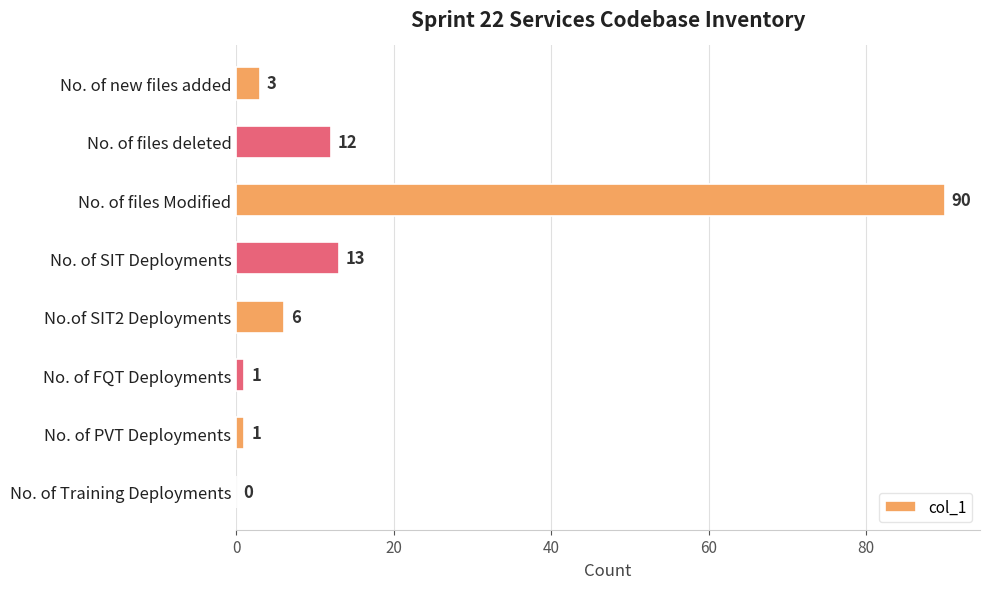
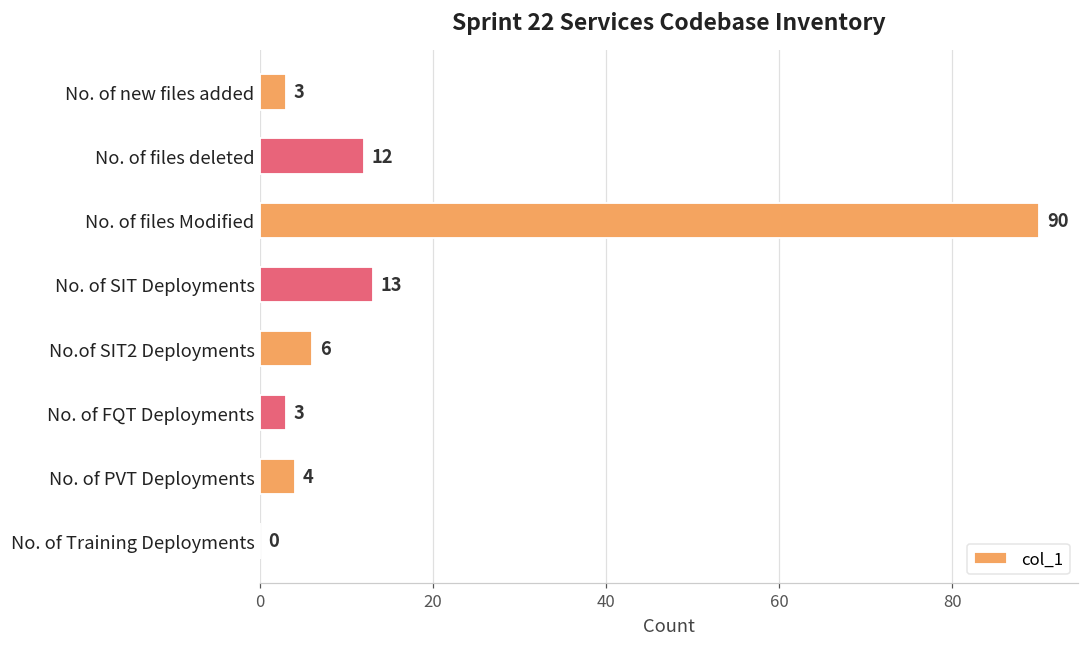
No. of FQT Deployments: 1 -> 3
No. of PVT Deployments: 1 -> 4
